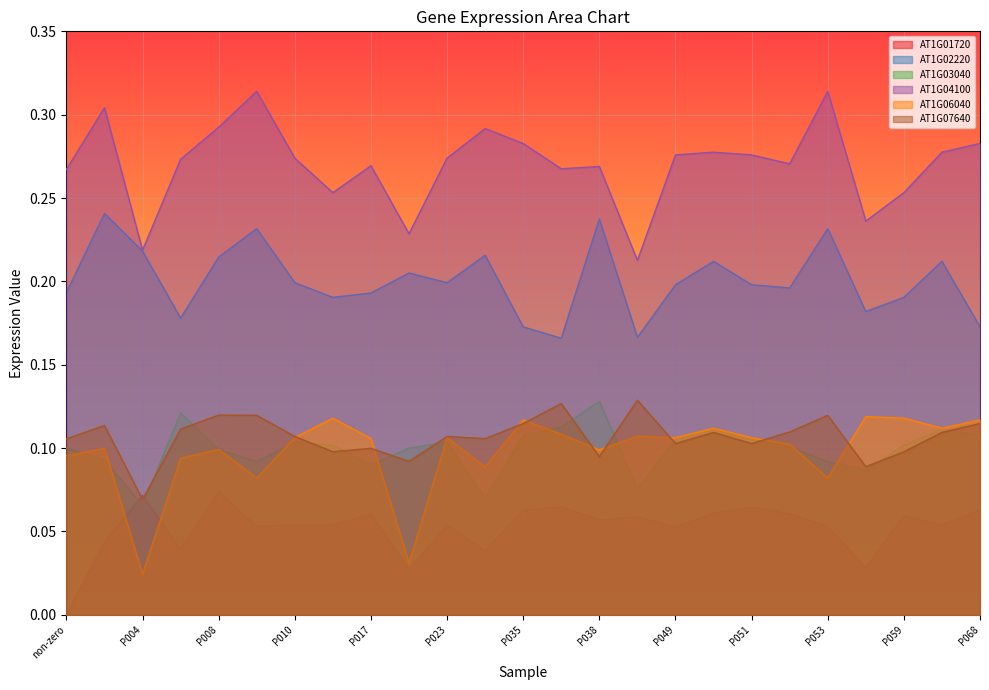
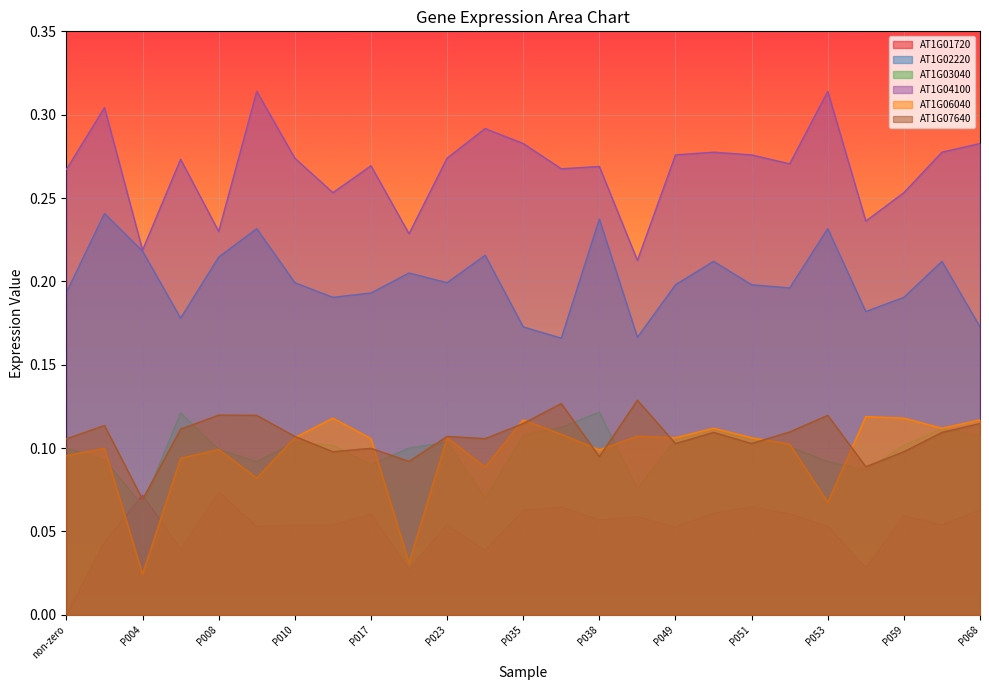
AT1G04100, P008: 0.292 -> 0.230
AT1G03040, P038: 0.128 -> 0.122
AT1G06040, P053: 0.082 -> 0.067
